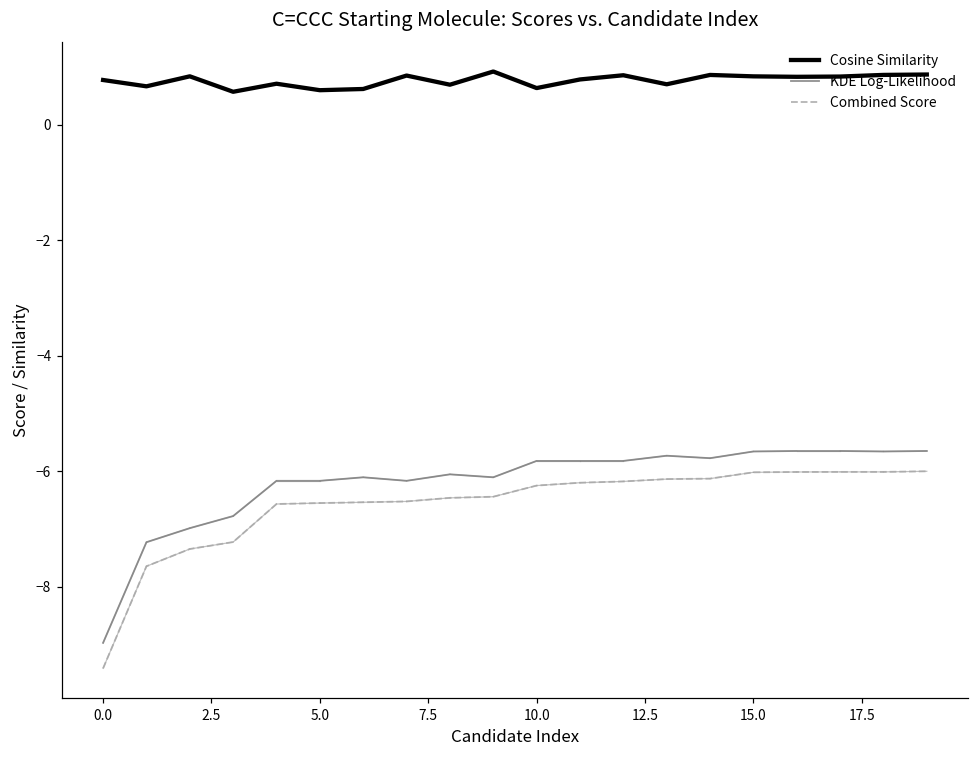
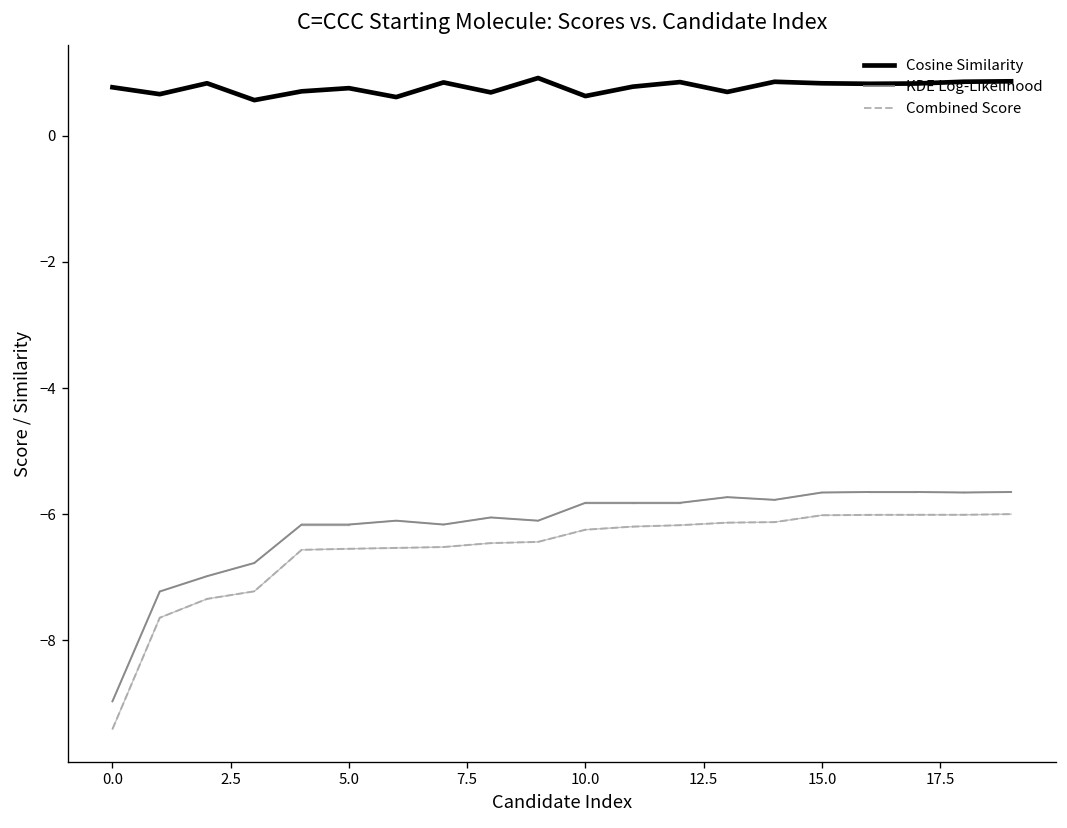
Cosine Similarity, 5.0: 0.6 -> 0.8
